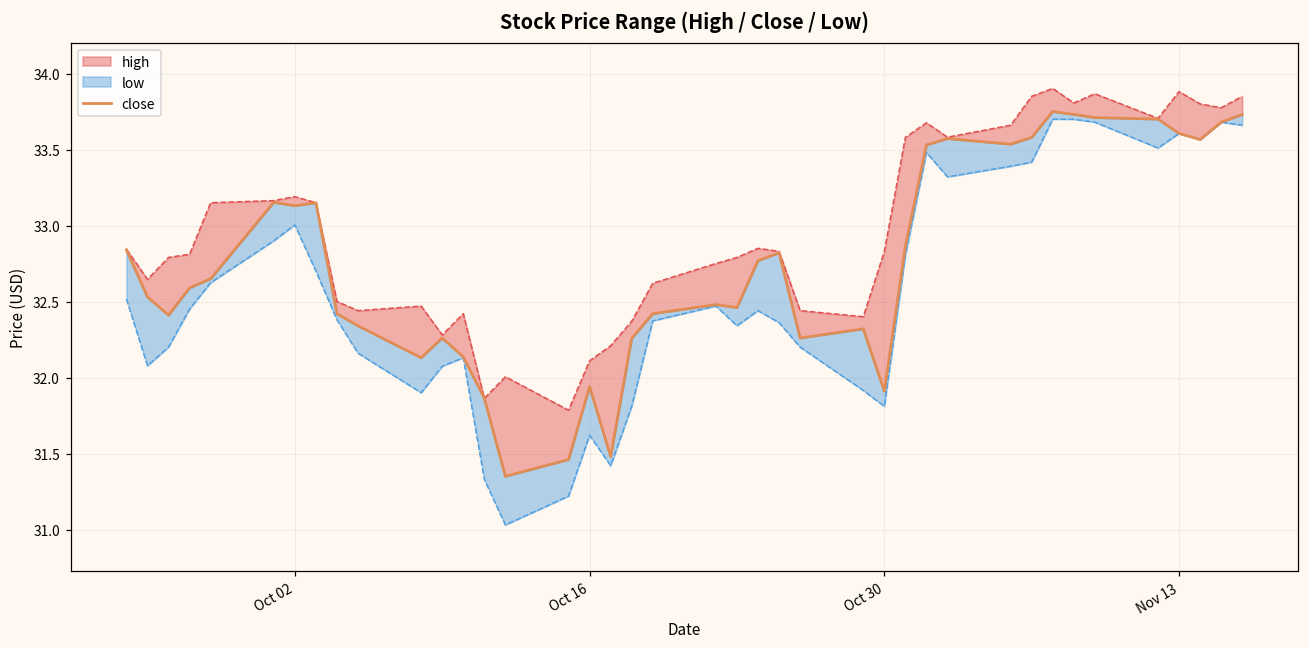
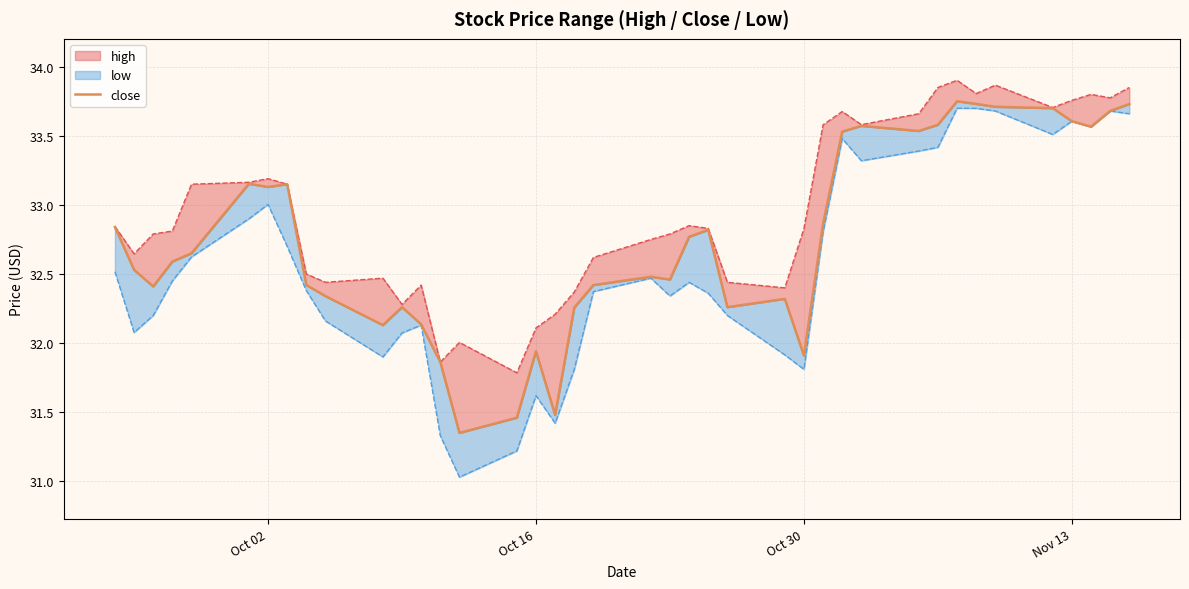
high, Nov 13: 33.88 -> 33.76
